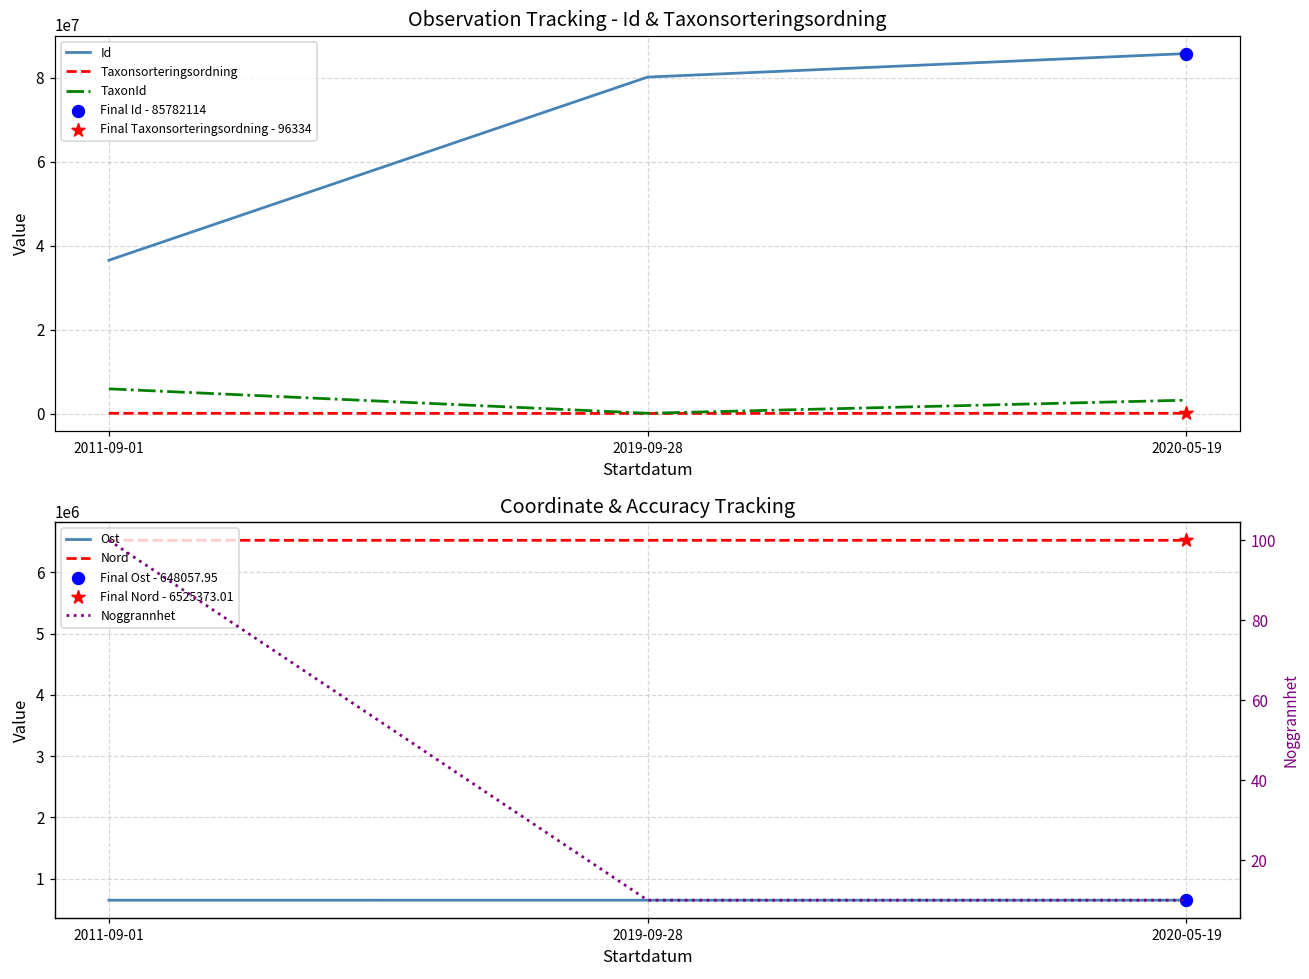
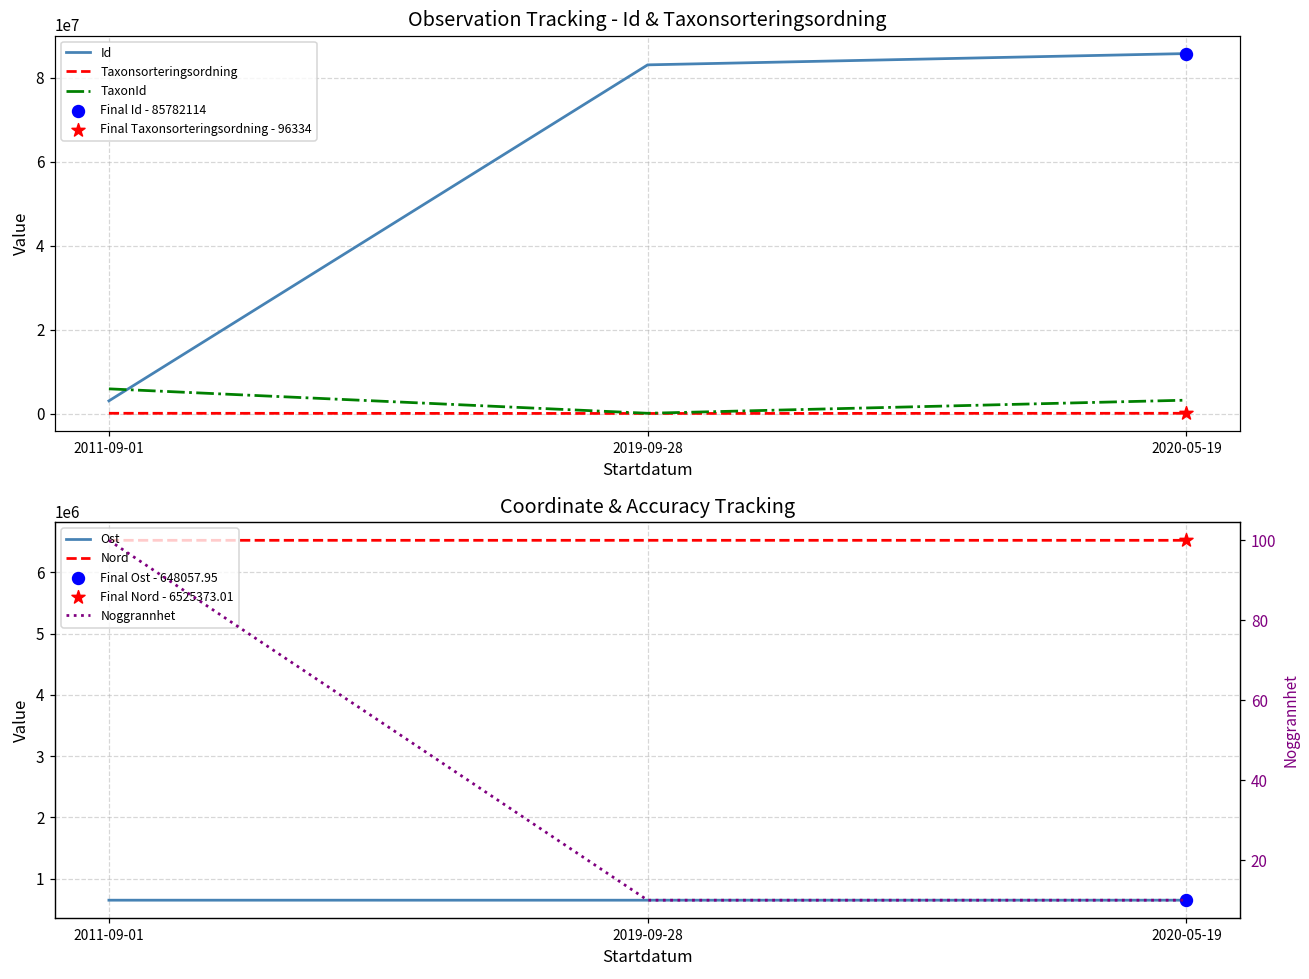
Observation Tracking - Id & Taxonsorteringsordning, Id, 2011-09-01: 37000000 -> 3000000
Observation Tracking - Id & Taxonsorteringsordning, Id, 2019-09-28: 80000000 -> 83000000
